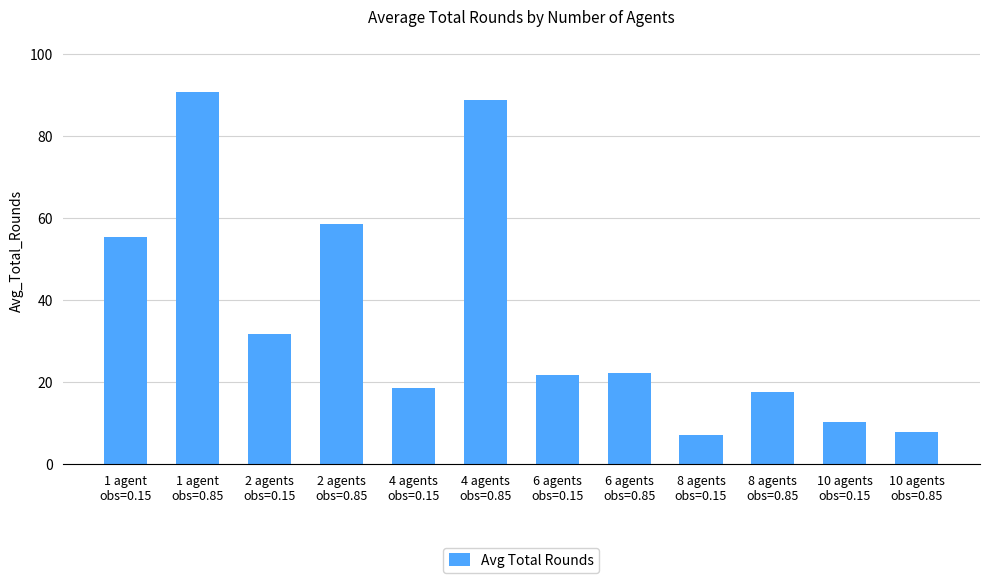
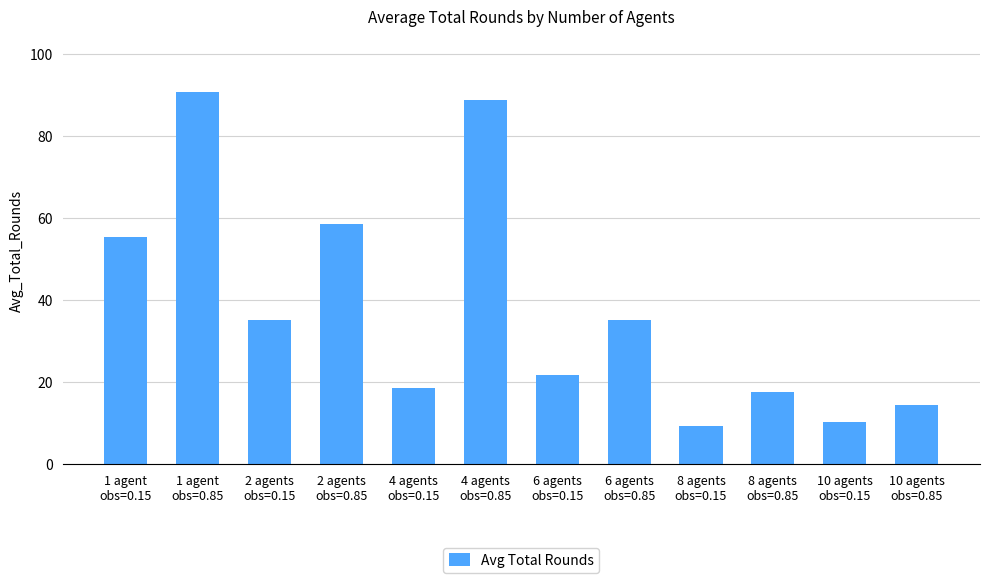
2 agents obs=0.15: 32 -> 35
6 agents obs=0.85: 22 -> 35
8 agents obs=0.15: 7 -> 9
10 agents obs=0.85: 8 -> 14
